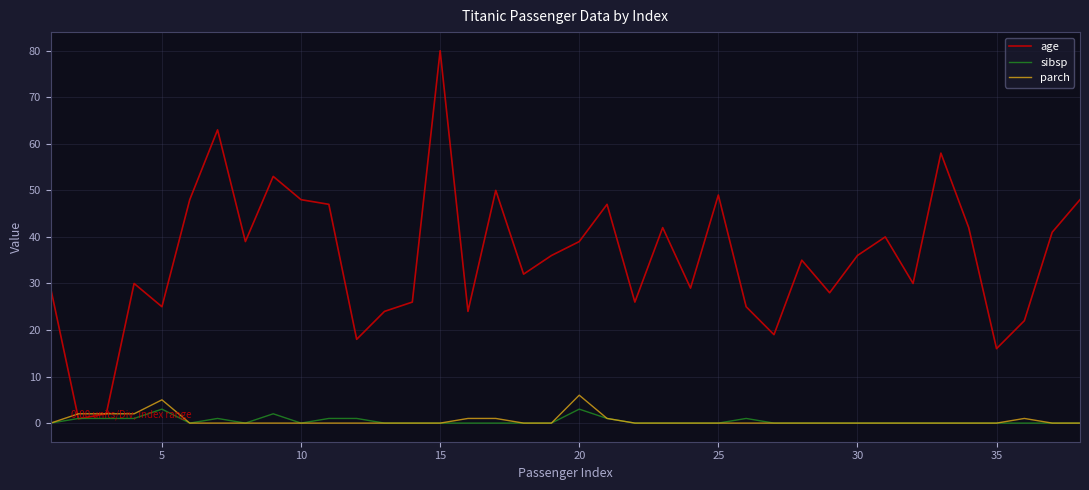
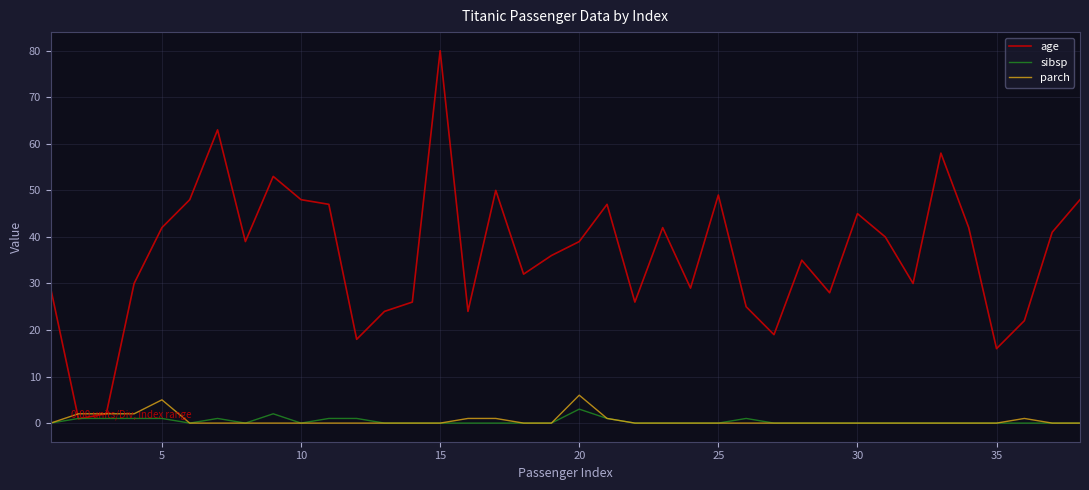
age, 5: 25 -> 42
sibsp, 5: 3 -> 1
age, 30: 36 -> 45
